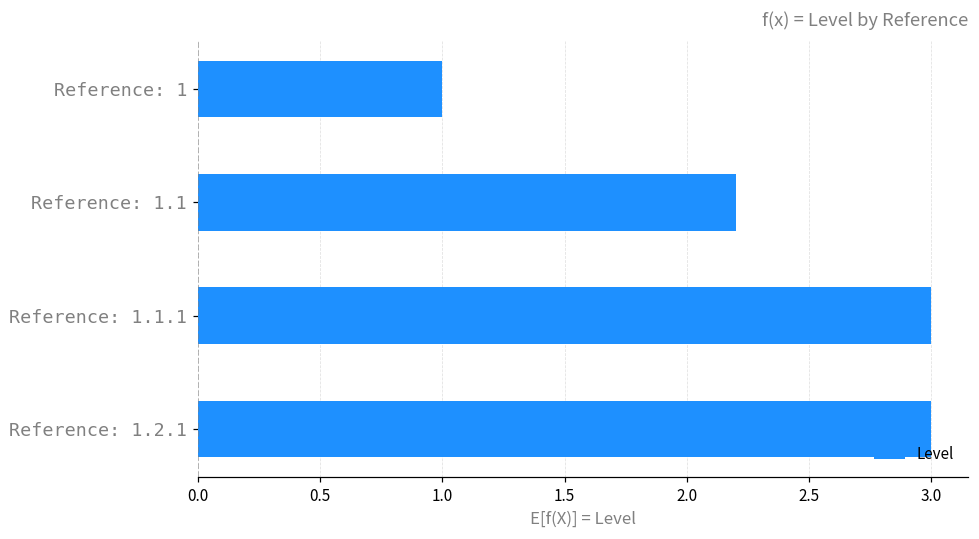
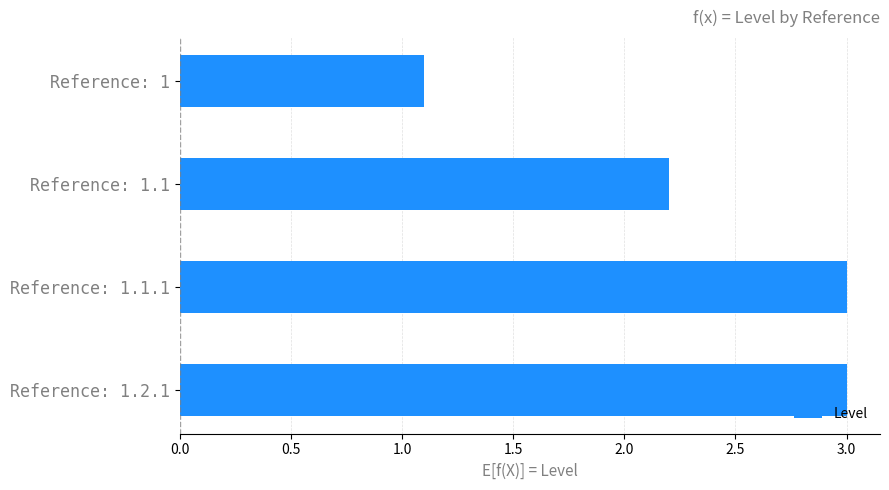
Reference: 1: 1.0 -> 1.1
